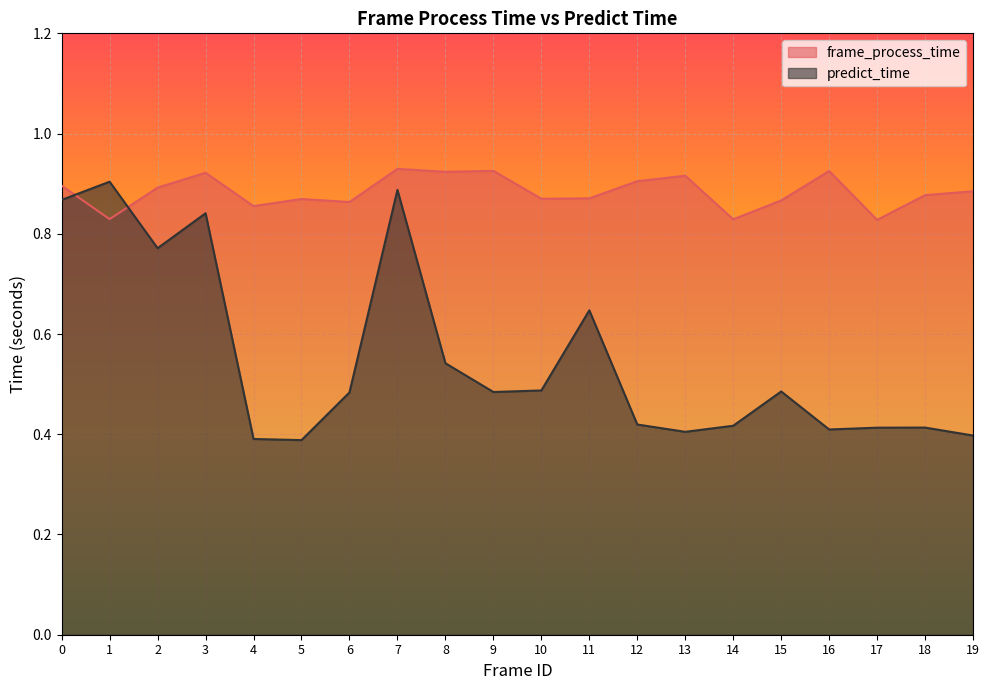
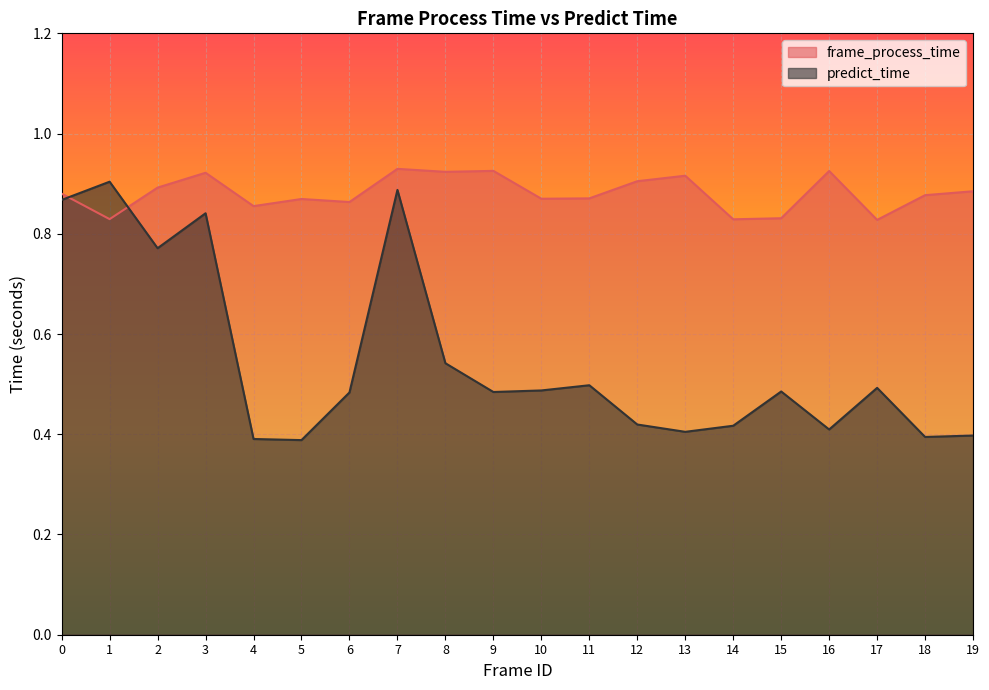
frame_process_time, 0: 0.90 -> 0.88
predict_time, 11: 0.65 -> 0.50
frame_process_time, 15: 0.87 -> 0.83
predict_time, 17: 0.41 -> 0.49
predict_time, 18: 0.41 -> 0.39
